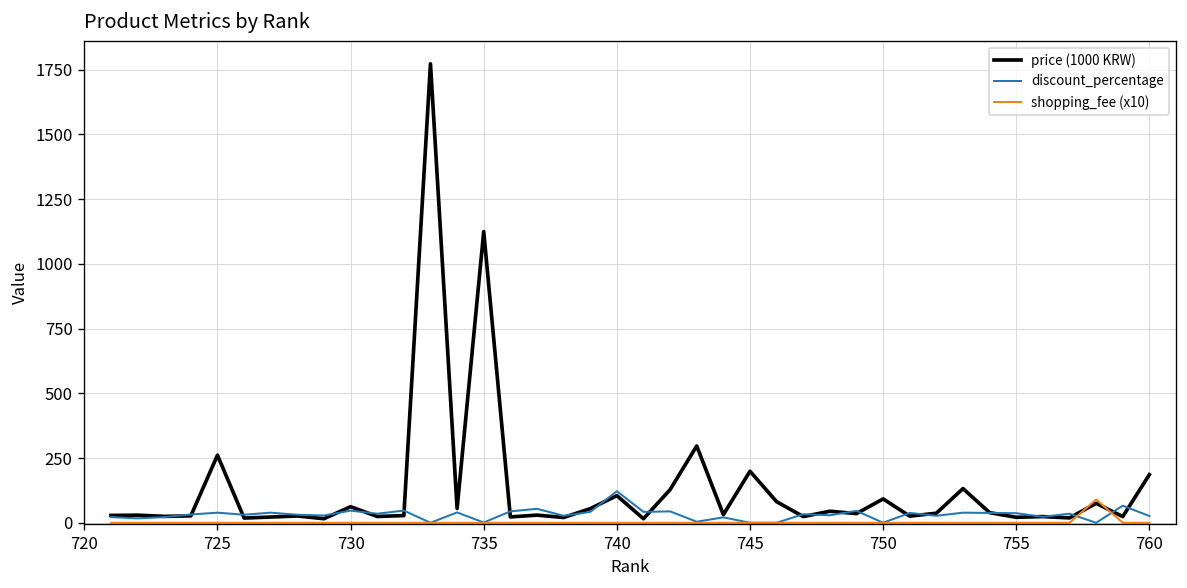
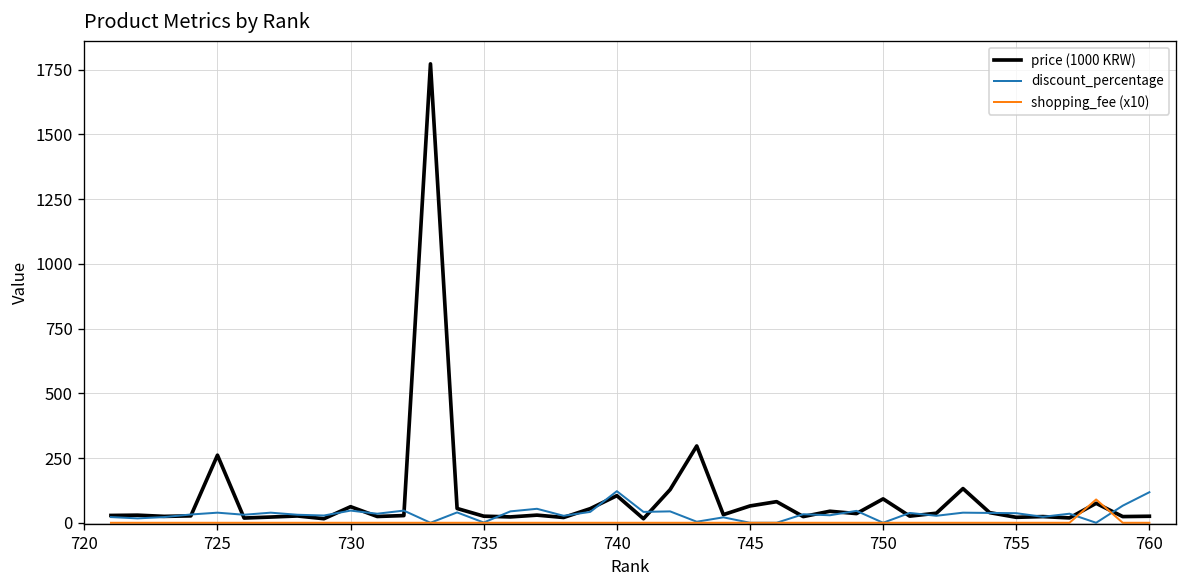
price (1000 KRW), 735: 1120 -> 30
price (1000 KRW), 745: 200 -> 60
price (1000 KRW), 760: 190 -> 30
discount_percentage, 760: 30 -> 120
